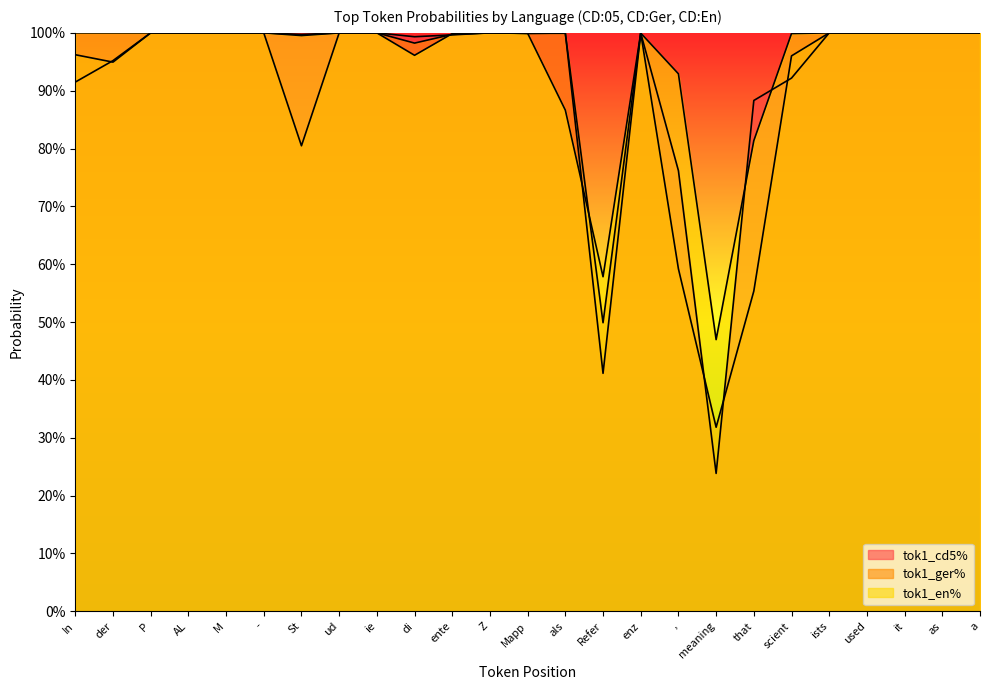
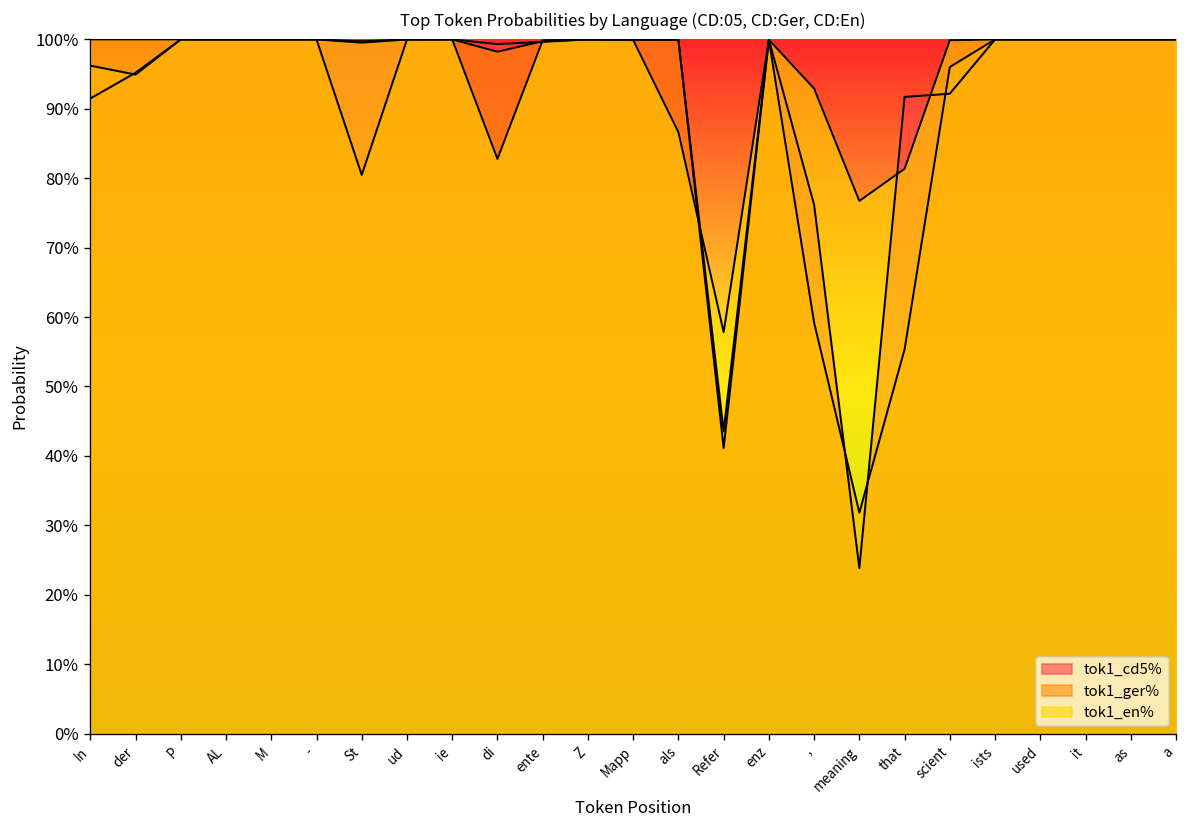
tok1_en%, di: 96% -> 83%
tok1_ger%, Refer: 50% -> 44%
tok1_en%, meaning: 47% -> 77%
tok1_cd5%, that: 88% -> 92%
